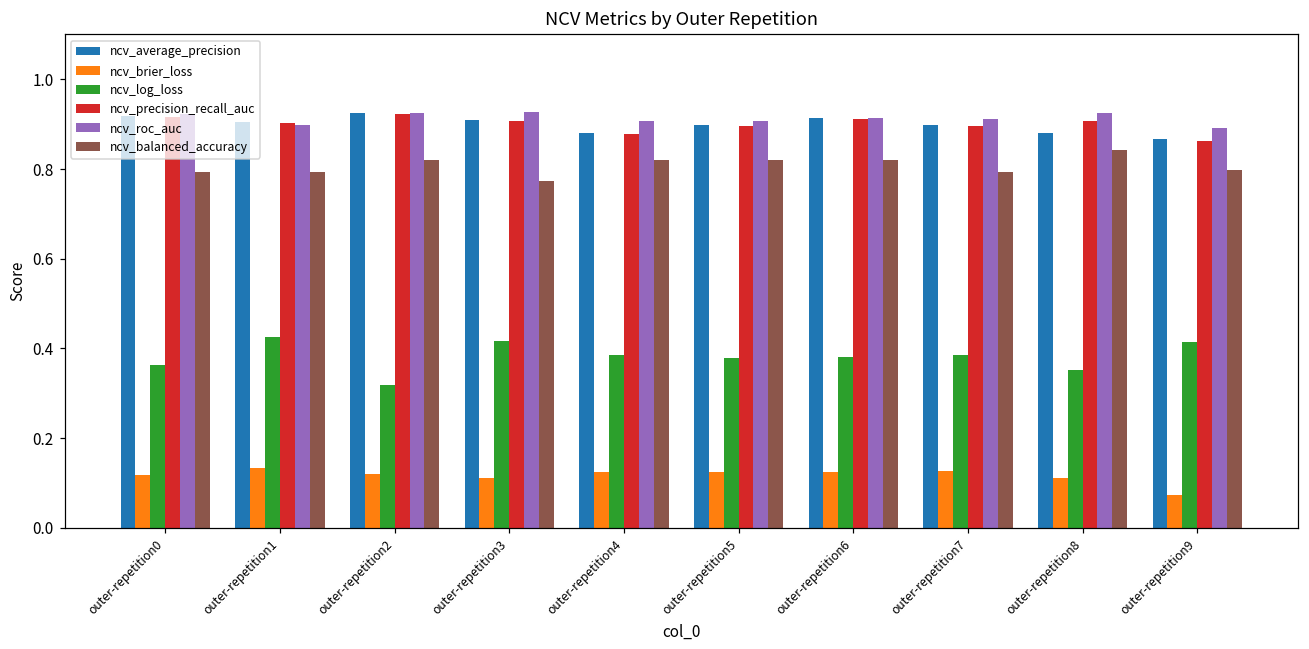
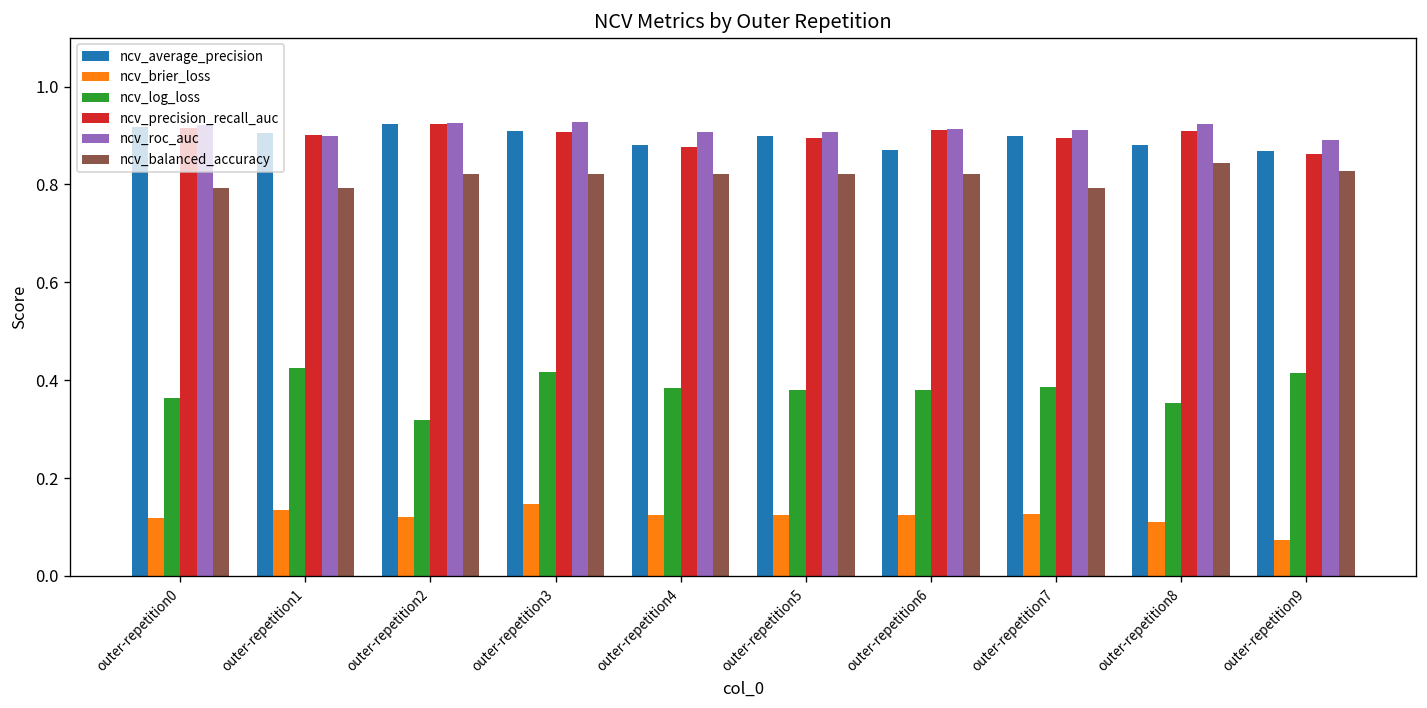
ncv_brier_loss, outer-repetition3: 0.11 -> 0.15
ncv_balanced_accuracy, outer-repetition3: 0.77 -> 0.82
ncv_average_precision, outer-repetition6: 0.91 -> 0.87
ncv_balanced_accuracy, outer-repetition9: 0.80 -> 0.83
